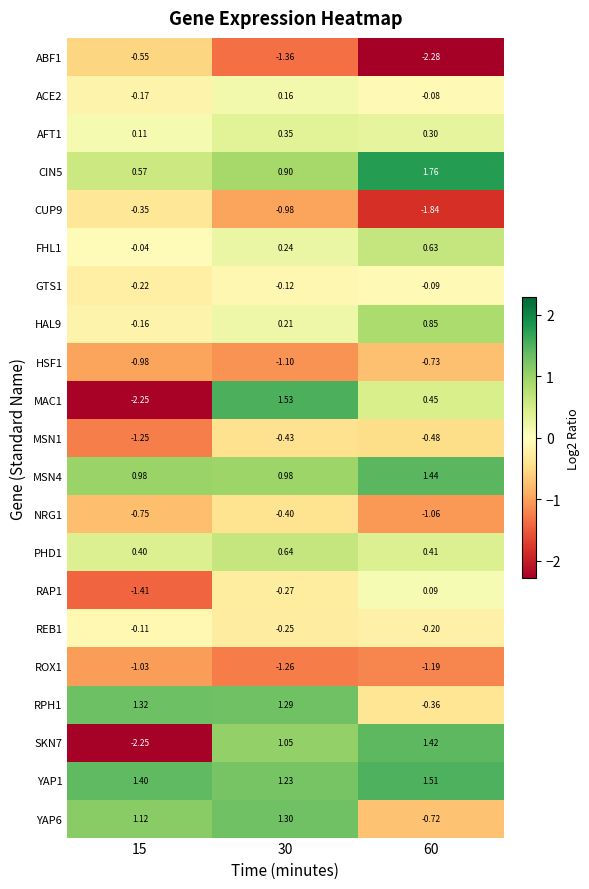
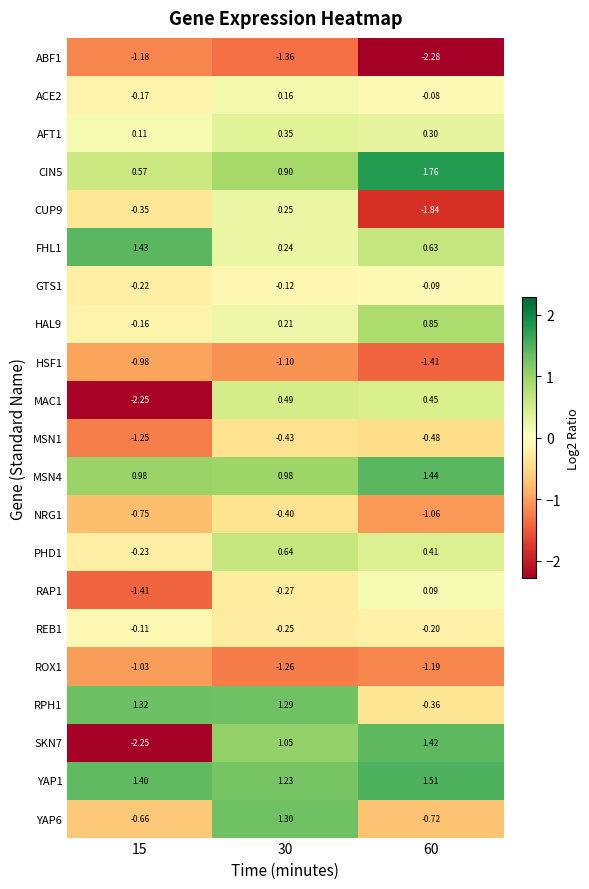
ABF1, 15: -0.55 -> -1.18
CUP9, 30: -0.98 -> 0.25
FHL1, 15: -0.04 -> 1.43
HSF1, 60: -0.73 -> -1.41
MAC1, 30: 1.53 -> 0.49
PHD1, 15: 0.40 -> -0.23
YAP6, 15: 1.12 -> -0.66
